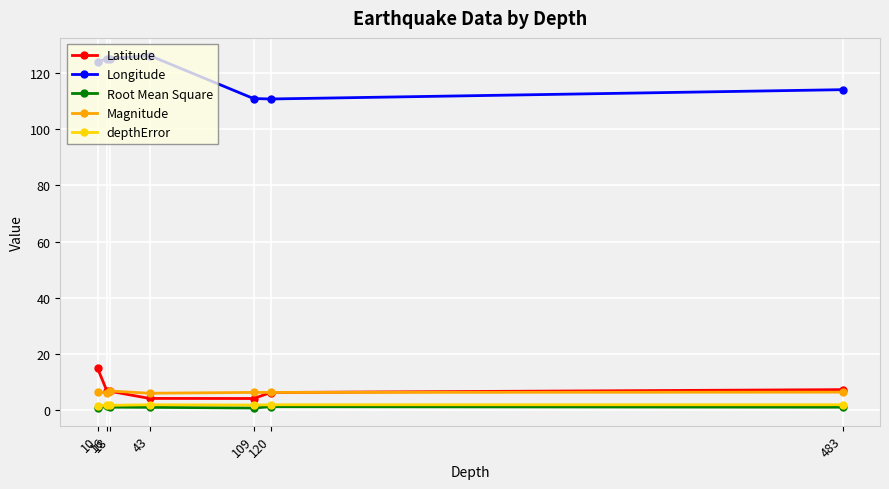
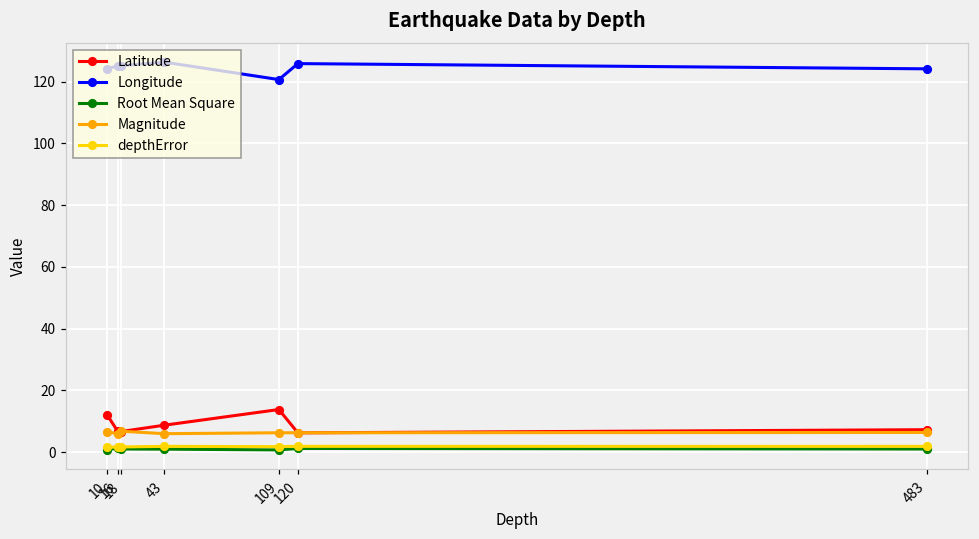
Latitude, 10: 15 -> 12
Latitude, 43: 4 -> 9
Latitude, 109: 4 -> 14
Longitude, 109: 111 -> 121
Longitude, 120: 111 -> 126
Longitude, 483: 114 -> 124
